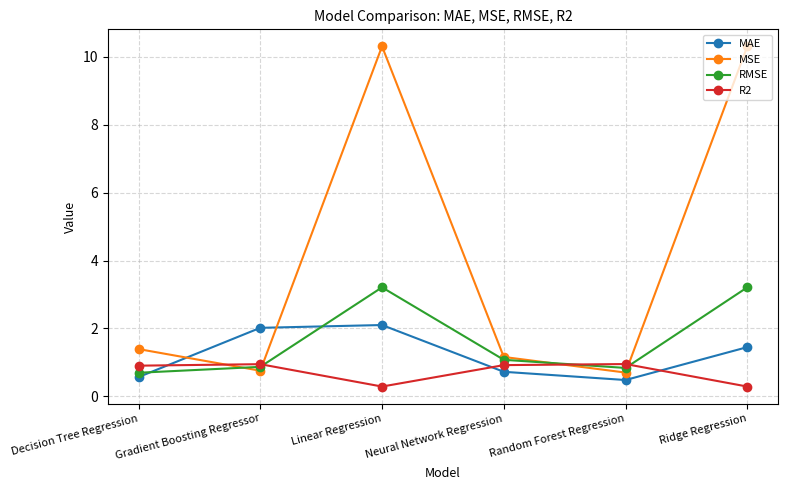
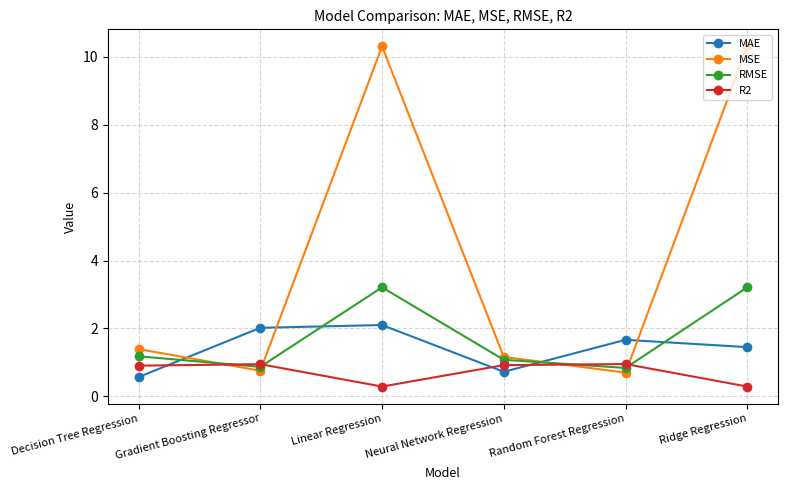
RMSE, Decision Tree Regression: 0.7 -> 1.2
MAE, Random Forest Regression: 0.5 -> 1.7
